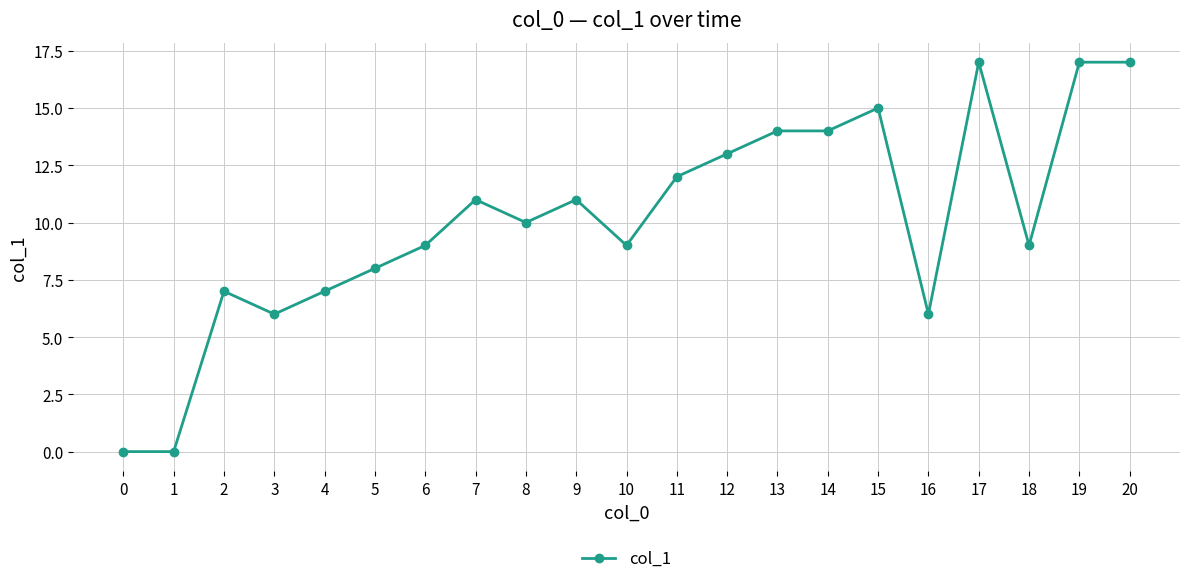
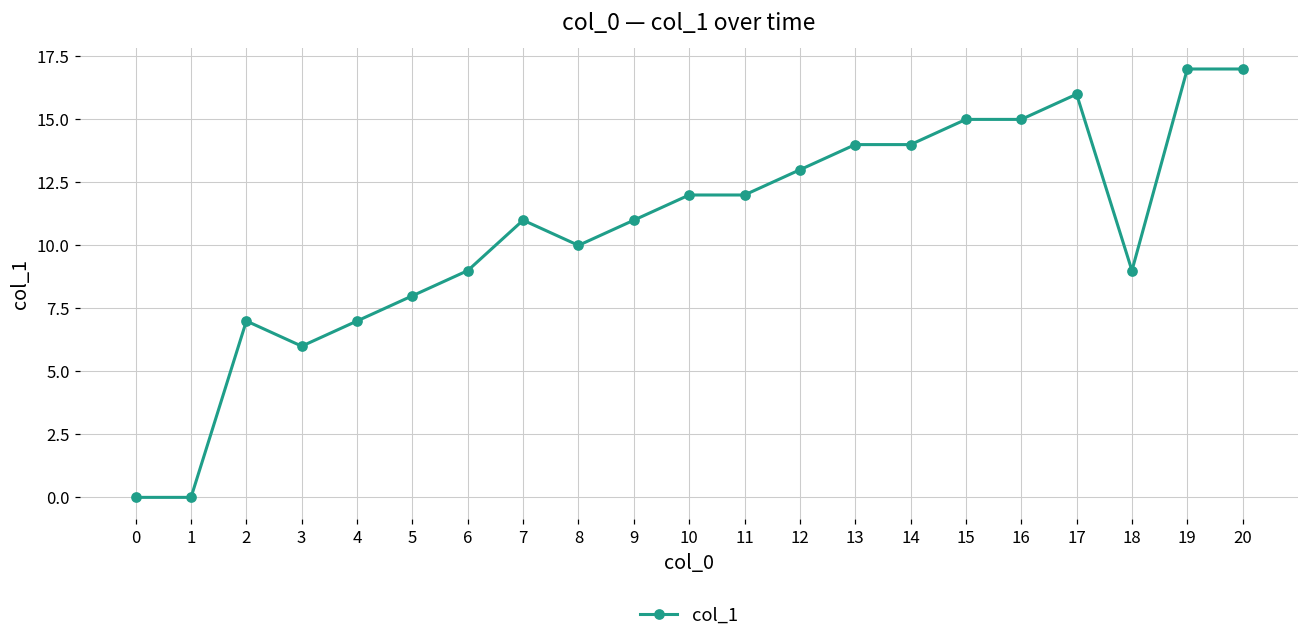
10: 9 -> 12
16: 6 -> 15
17: 17 -> 16
